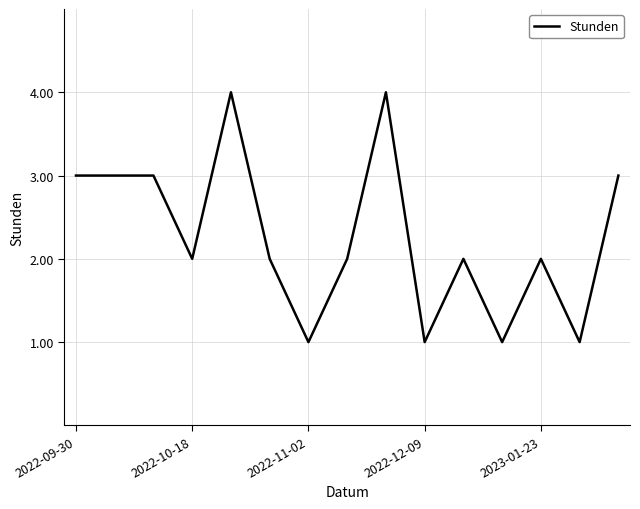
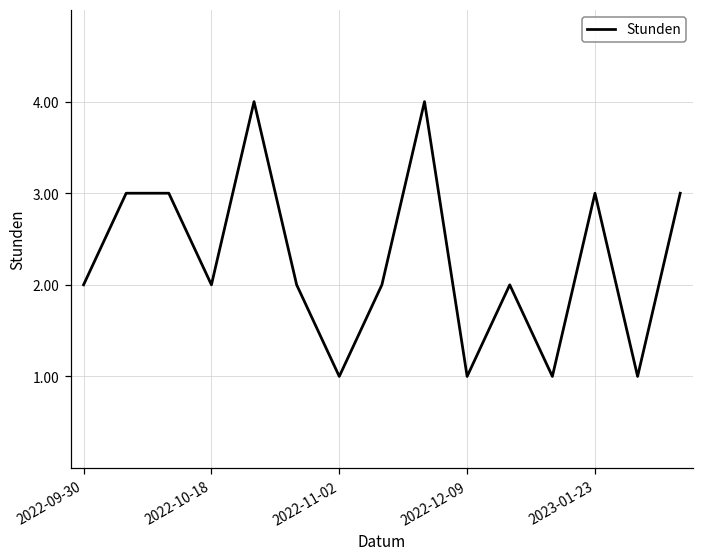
2022-09-30: 3 -> 2
2023-01-23: 2 -> 3
